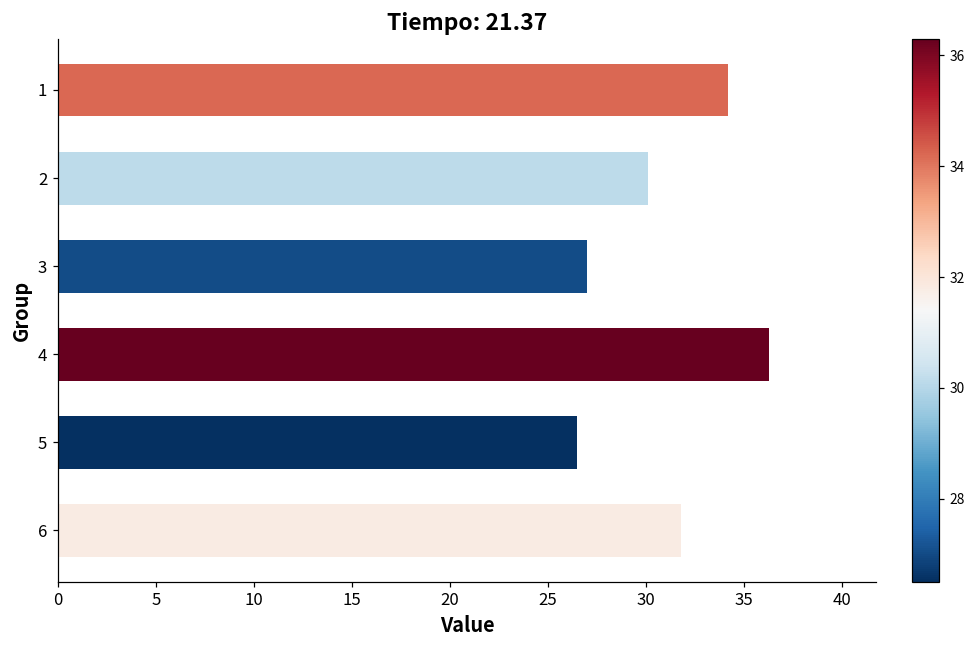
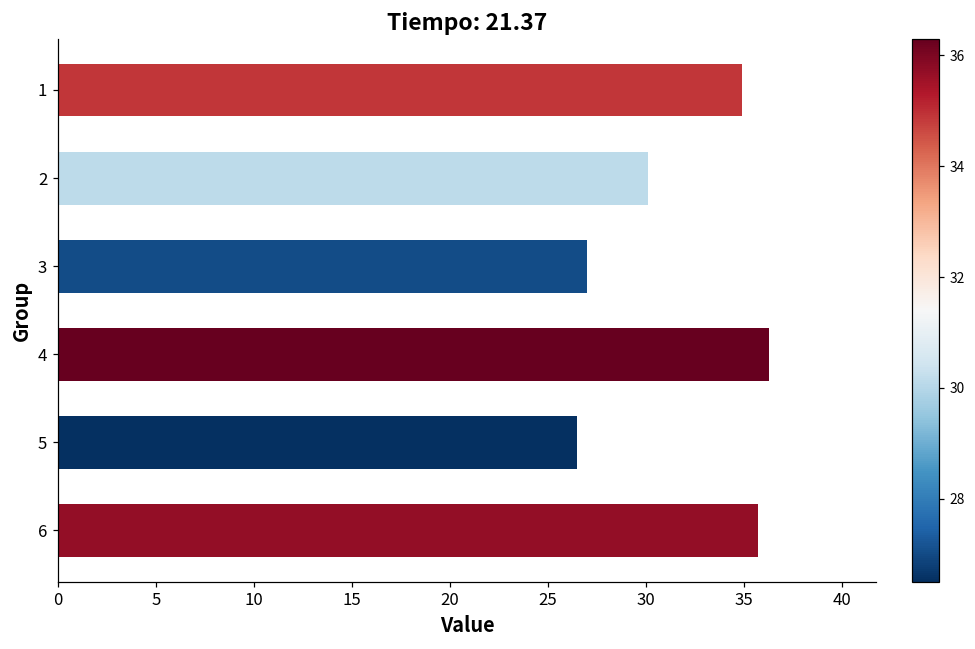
1: 34.2 -> 34.9
6: 31.8 -> 35.7
